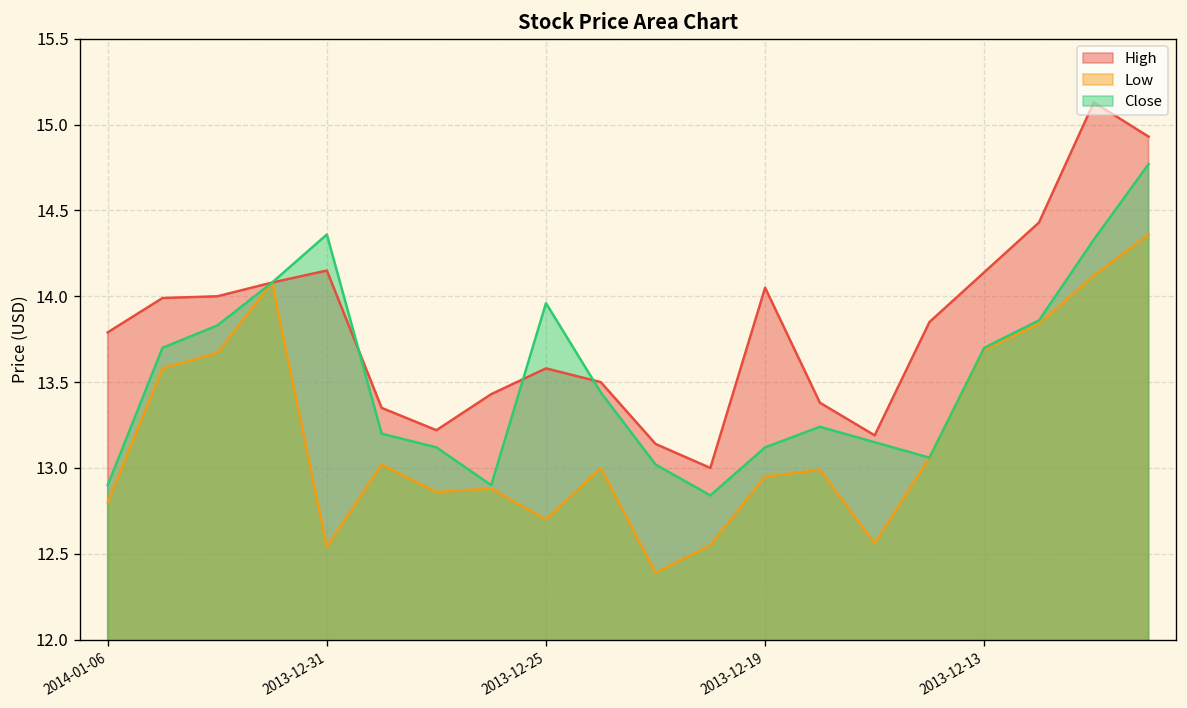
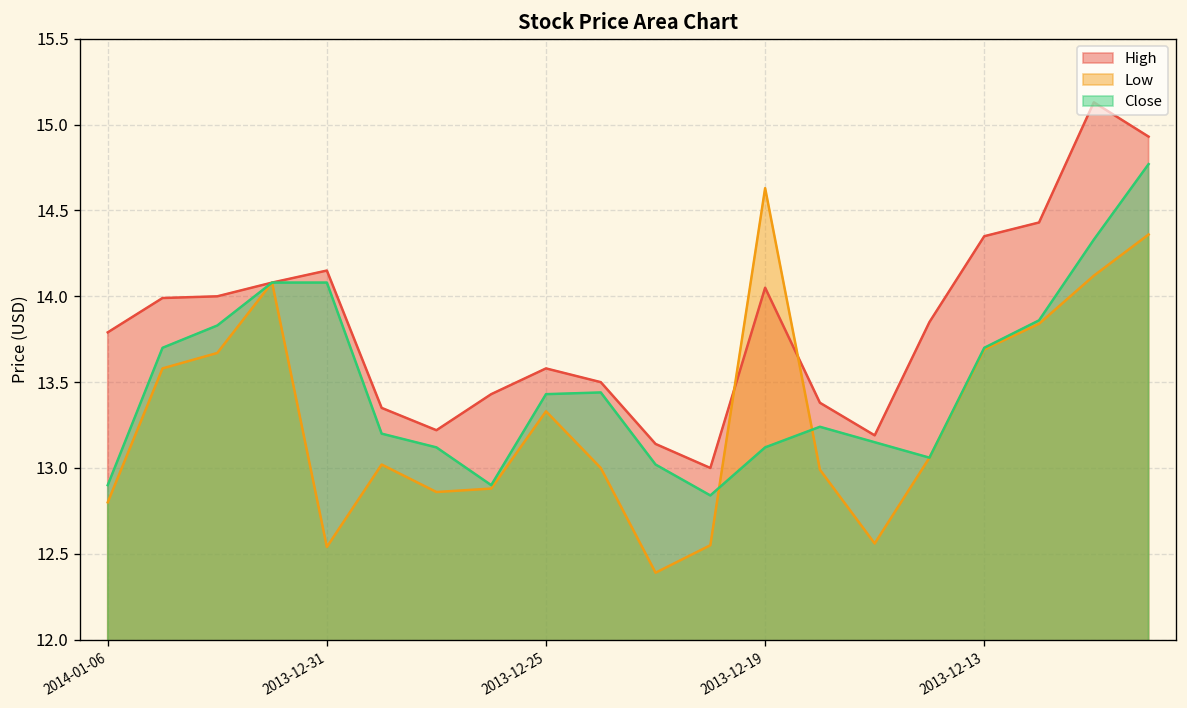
Close, 2013-12-31: 14.36 -> 14.08
Low, 2013-12-25: 12.70 -> 13.33
Close, 2013-12-25: 13.96 -> 13.43
Low, 2013-12-19: 12.95 -> 14.63
High, 2013-12-13: 14.14 -> 14.35
